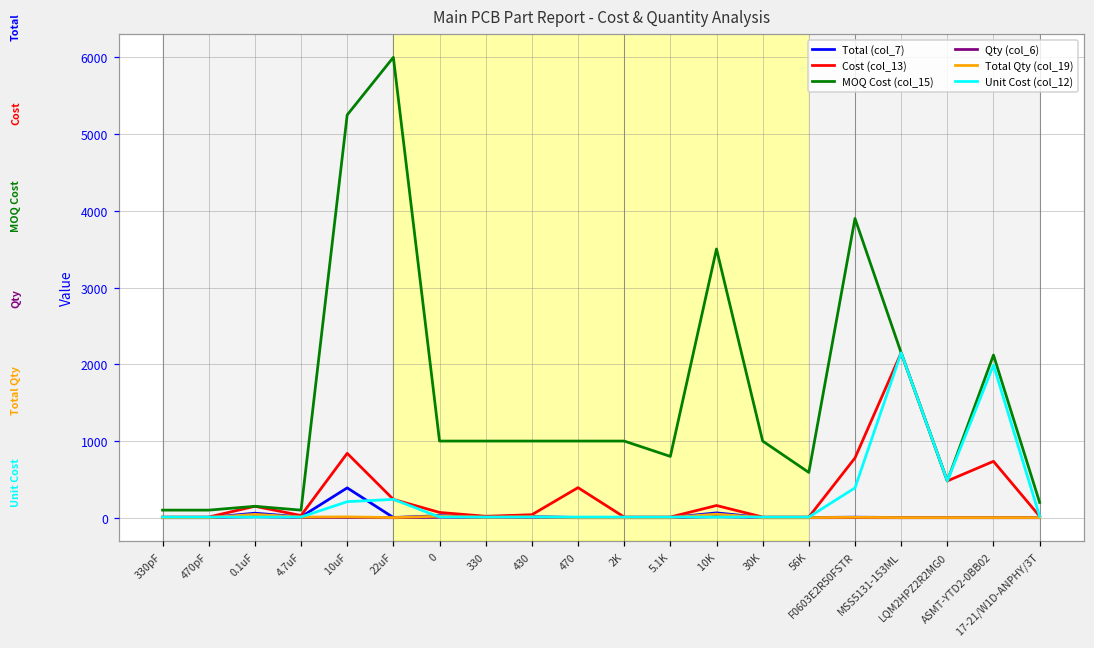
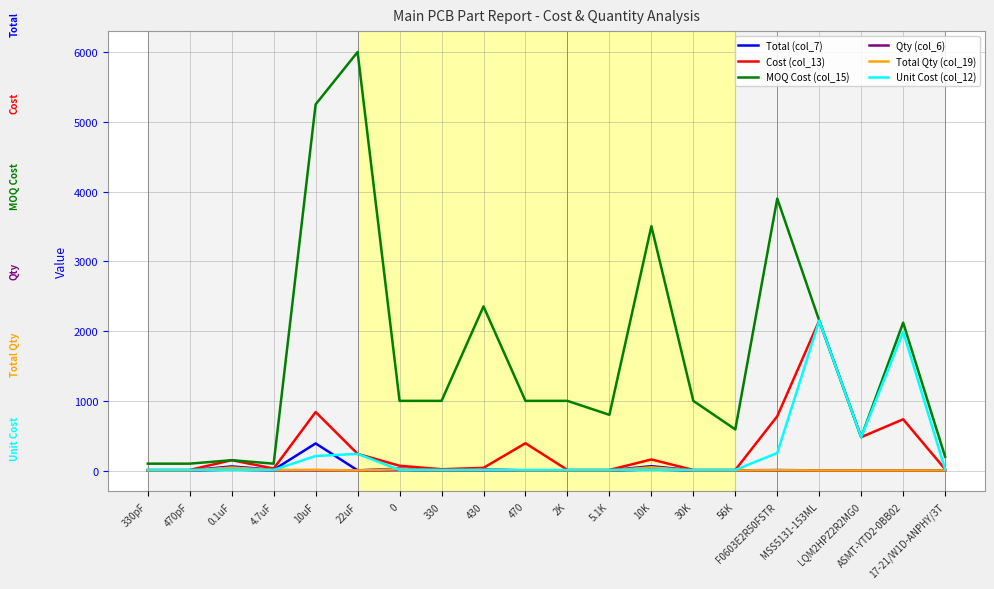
MOQ Cost (col_15), 430: 1000 -> 2400
Unit Cost (col_12), F0603E2R50FSTR: 400 -> 300
